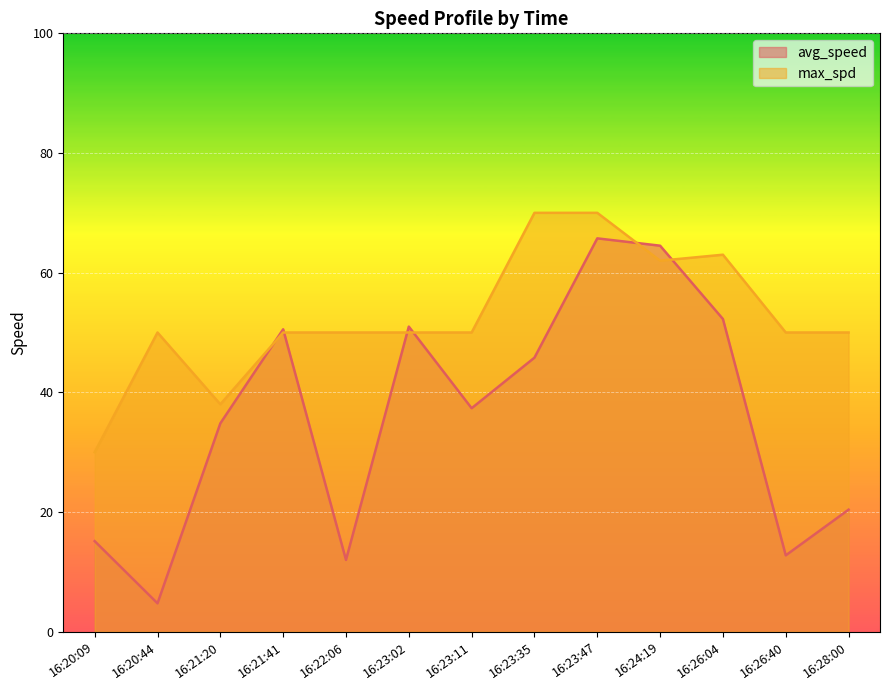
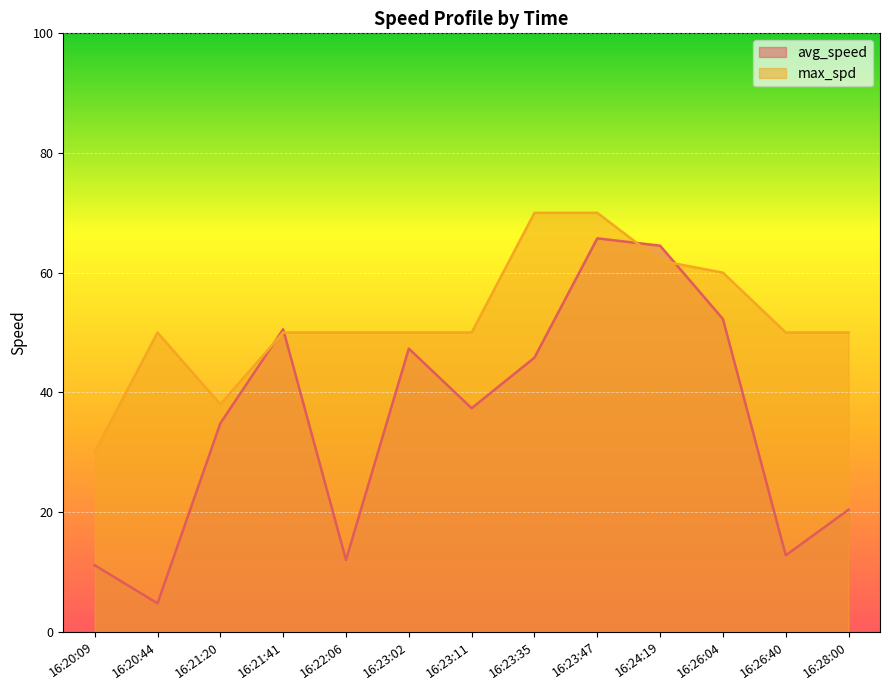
avg_speed, 16:20:09: 15 -> 11
avg_speed, 16:23:02: 51 -> 47
max_spd, 16:26:04: 63 -> 60
